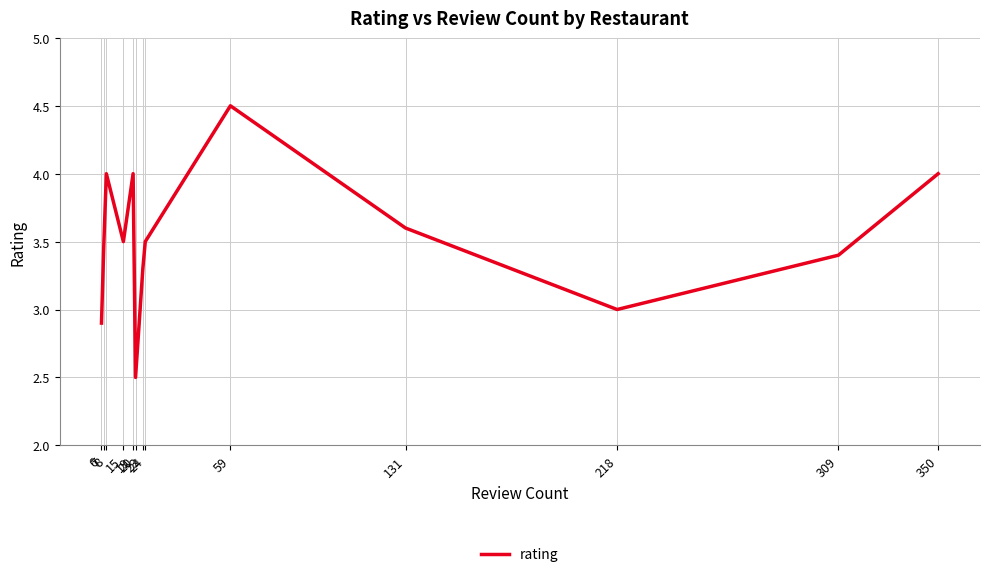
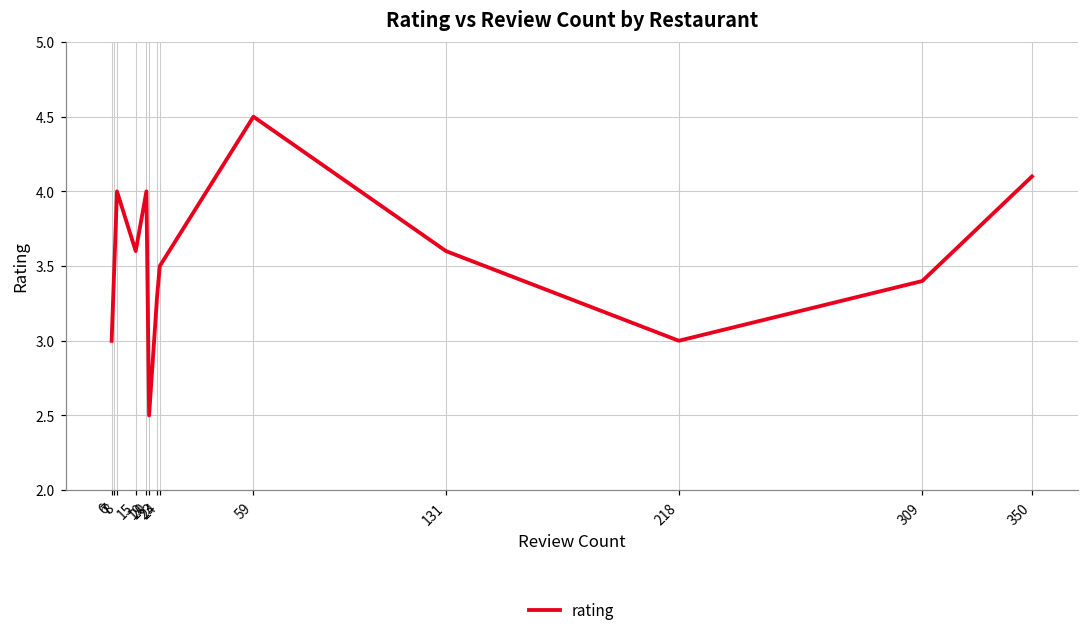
6: 2.9 -> 3.0
15: 3.5 -> 3.6
350: 4.0 -> 4.1
